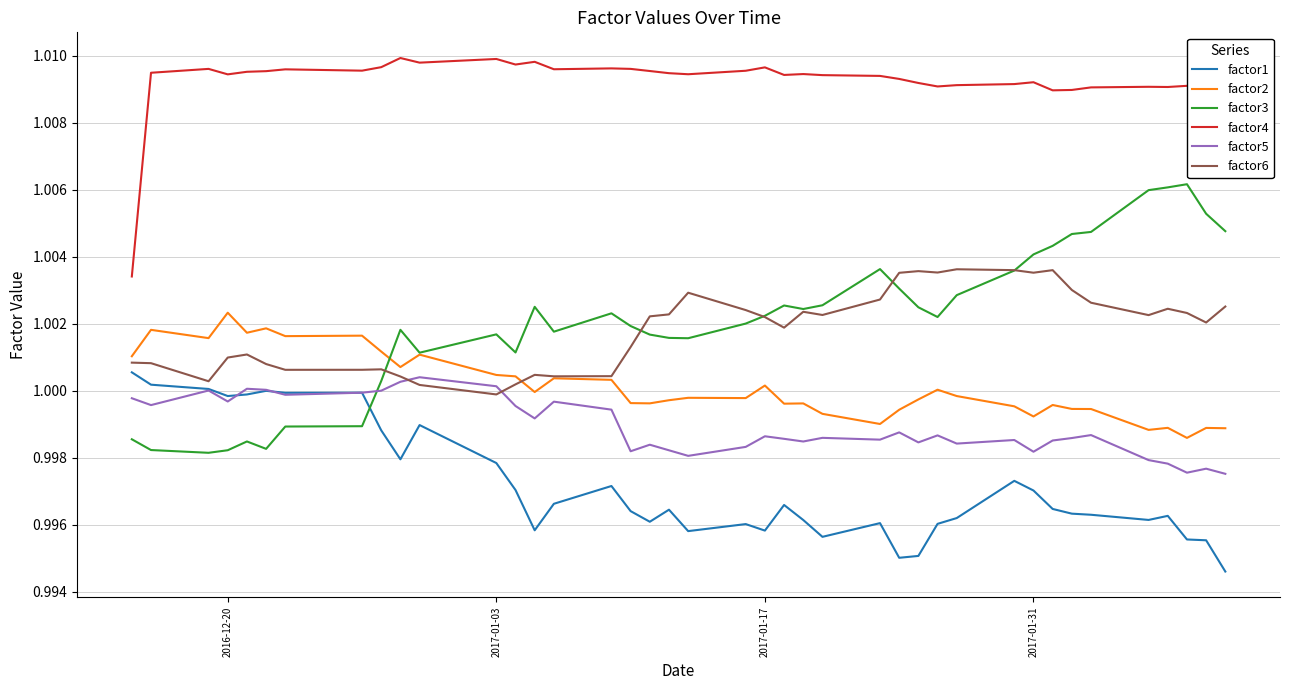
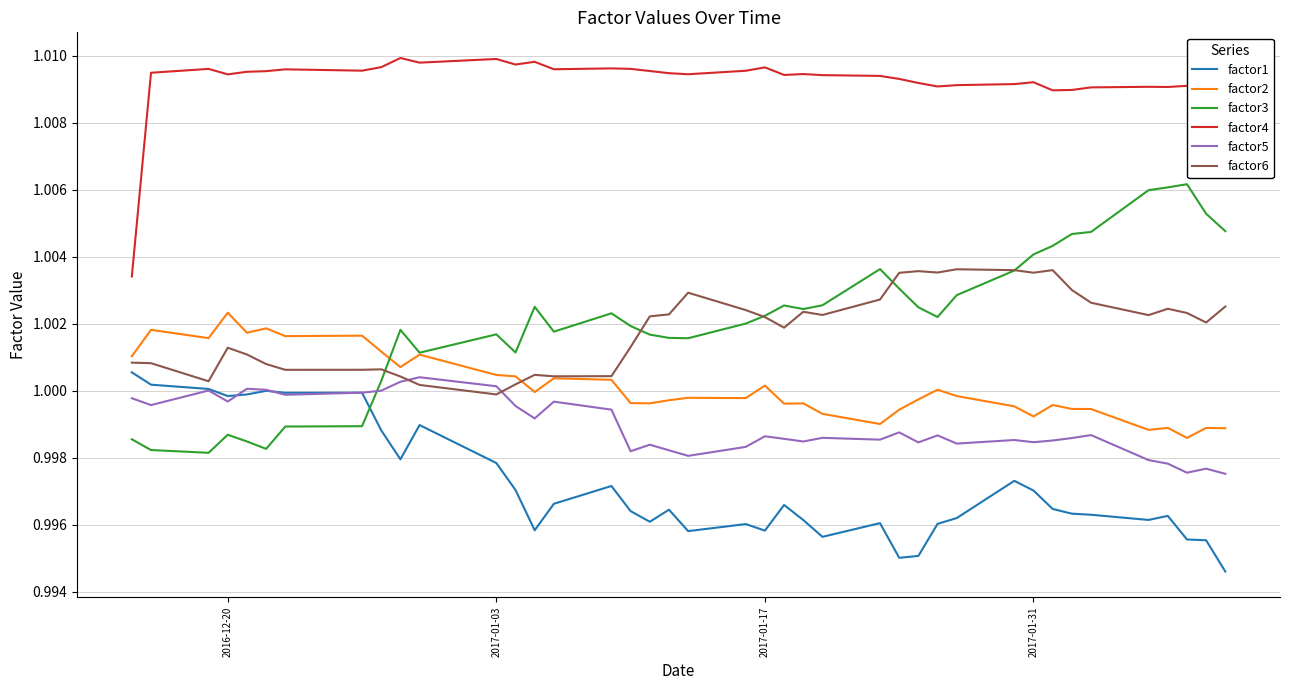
factor3, 2016-12-20: 0.9982 -> 0.9987
factor6, 2016-12-20: 1.0010 -> 1.0013
factor5, 2017-01-31: 0.9982 -> 0.9985
